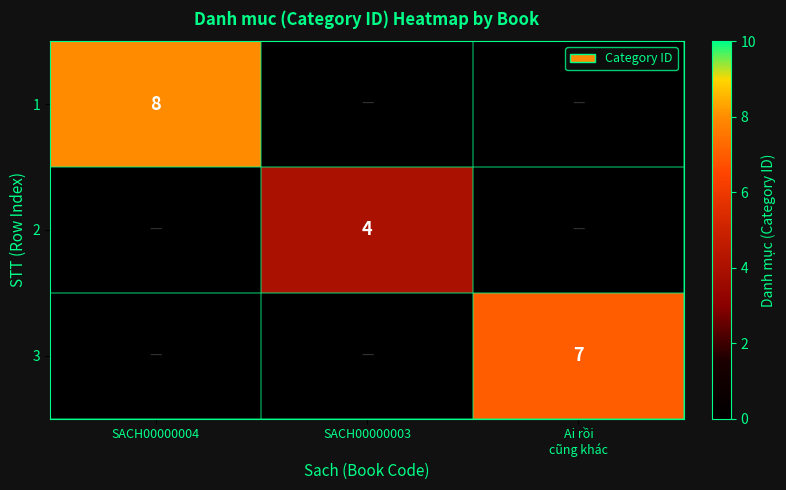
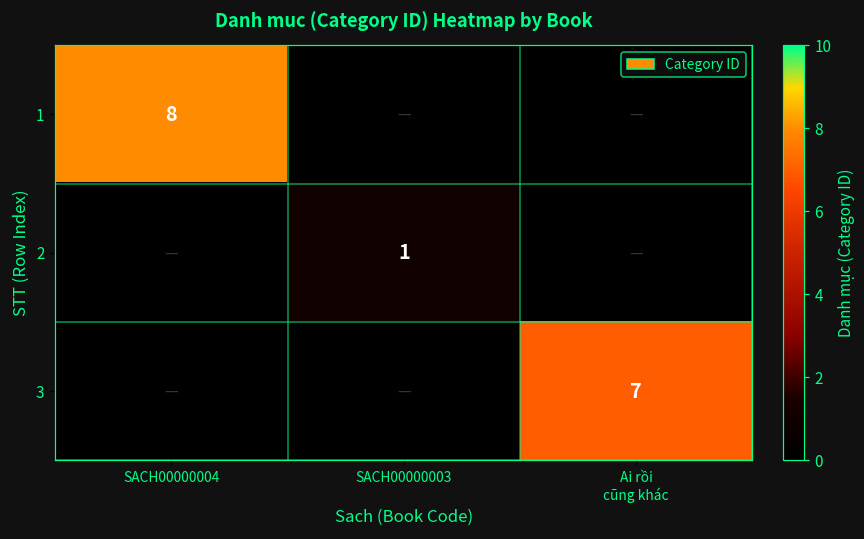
2, SACH00000003: 4 -> 1
